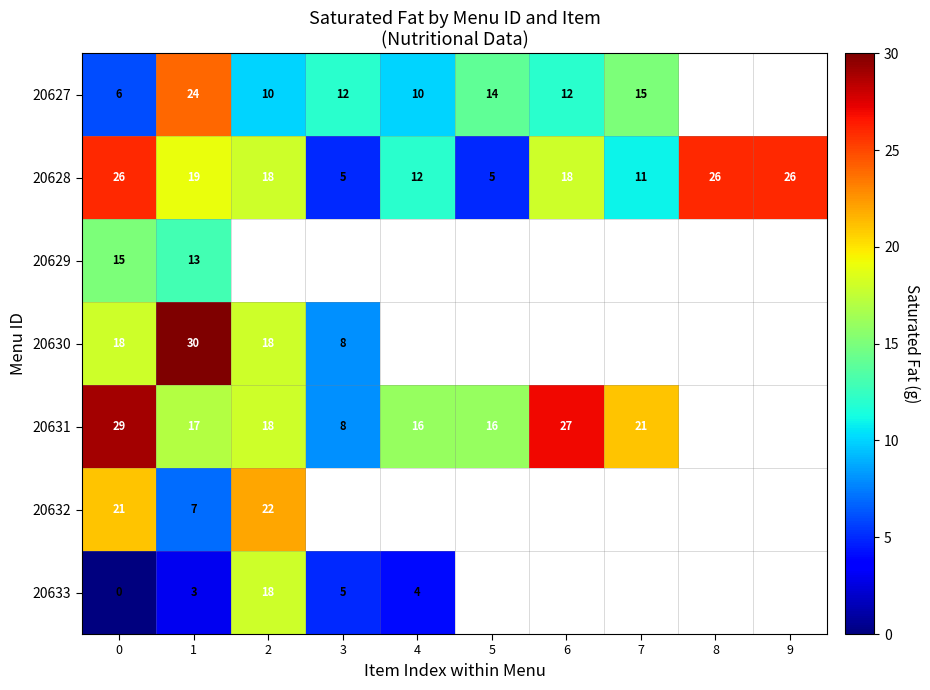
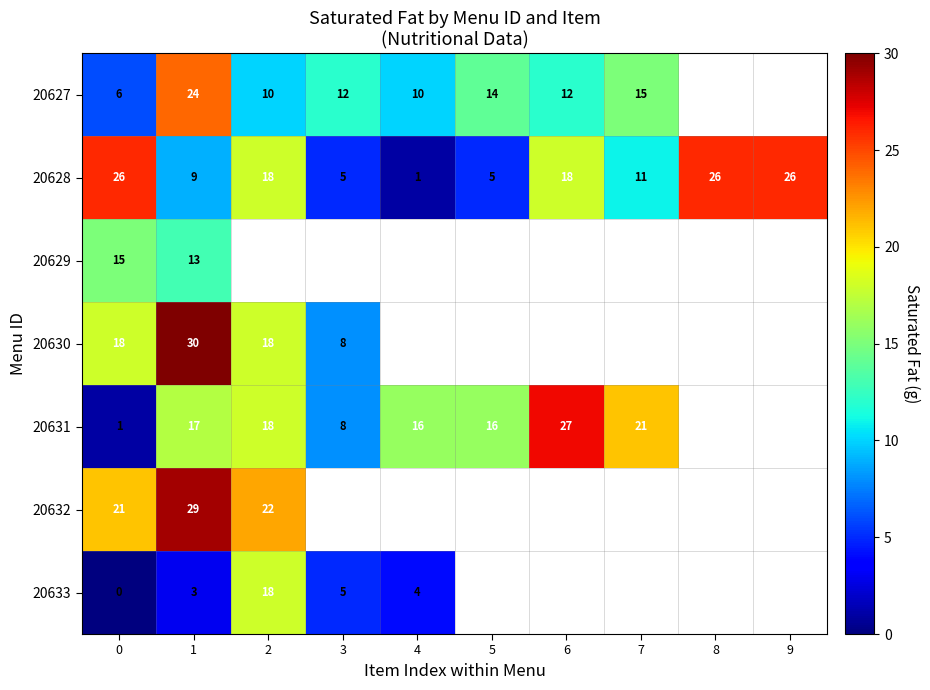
20628, 1: 19 -> 9
20628, 4: 12 -> 1
20631, 0: 29 -> 1
20632, 1: 7 -> 29
